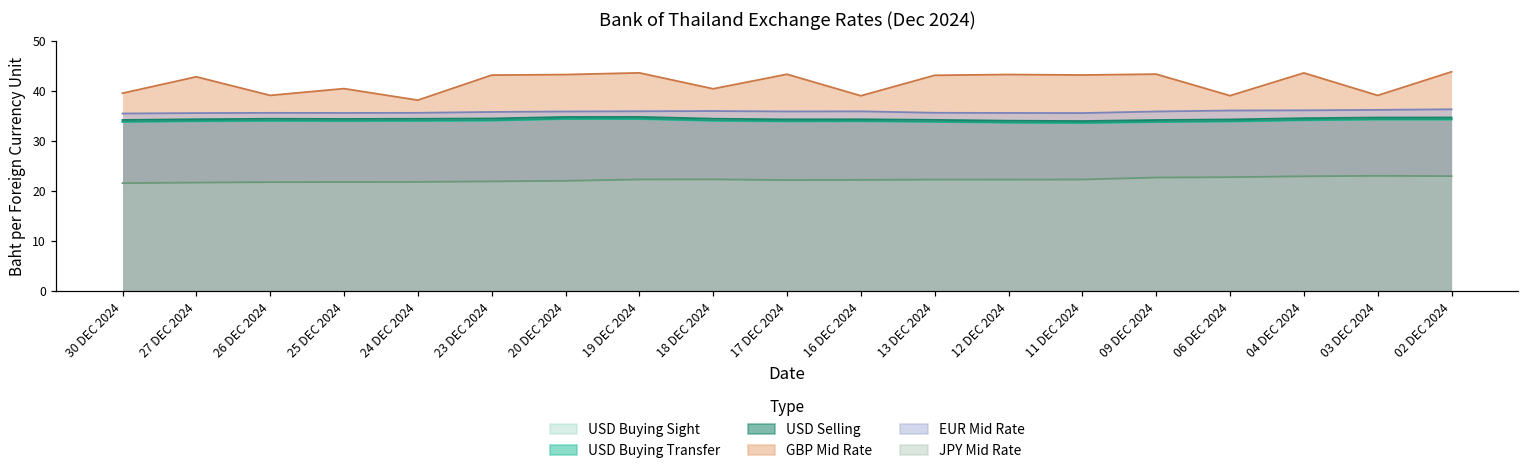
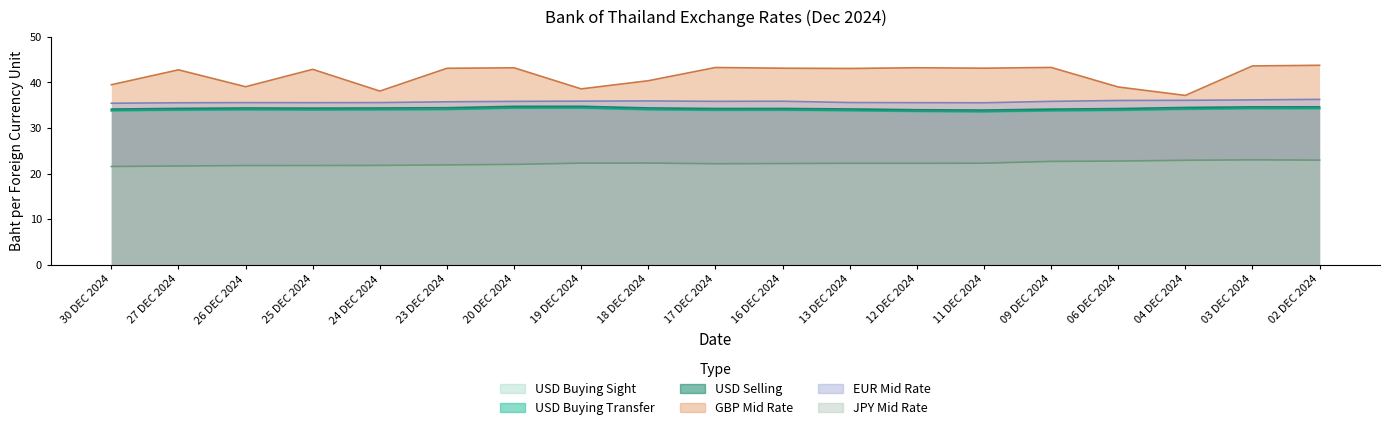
GBP Mid Rate, 25 DEC 2024: 40 -> 43
GBP Mid Rate, 19 DEC 2024: 44 -> 39
GBP Mid Rate, 16 DEC 2024: 39 -> 43
GBP Mid Rate, 04 DEC 2024: 44 -> 37
GBP Mid Rate, 03 DEC 2024: 39 -> 44
